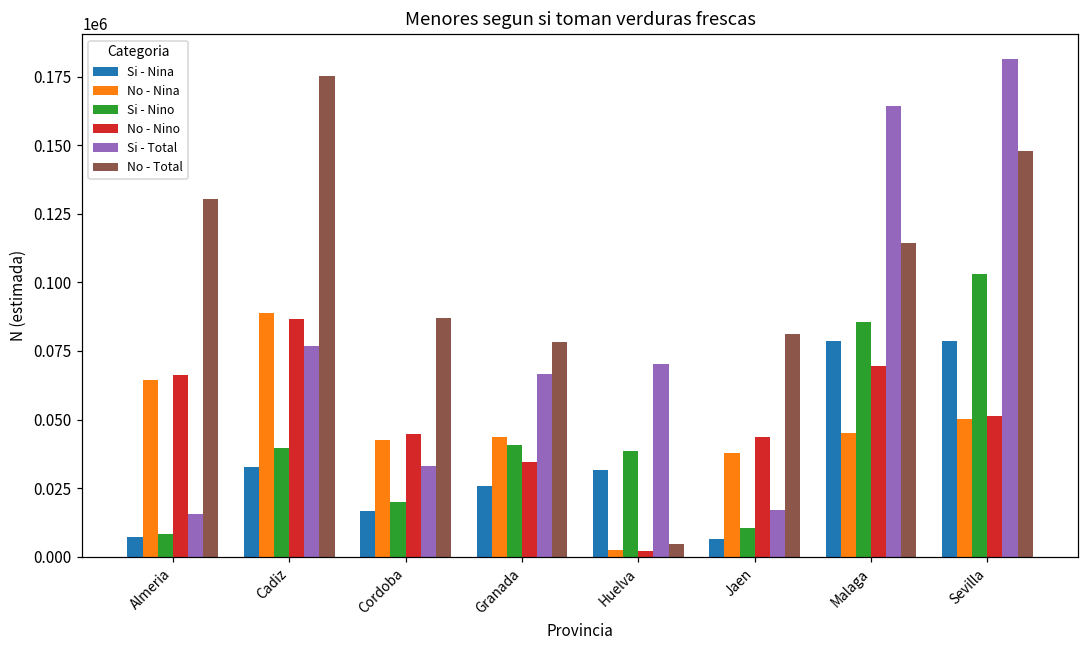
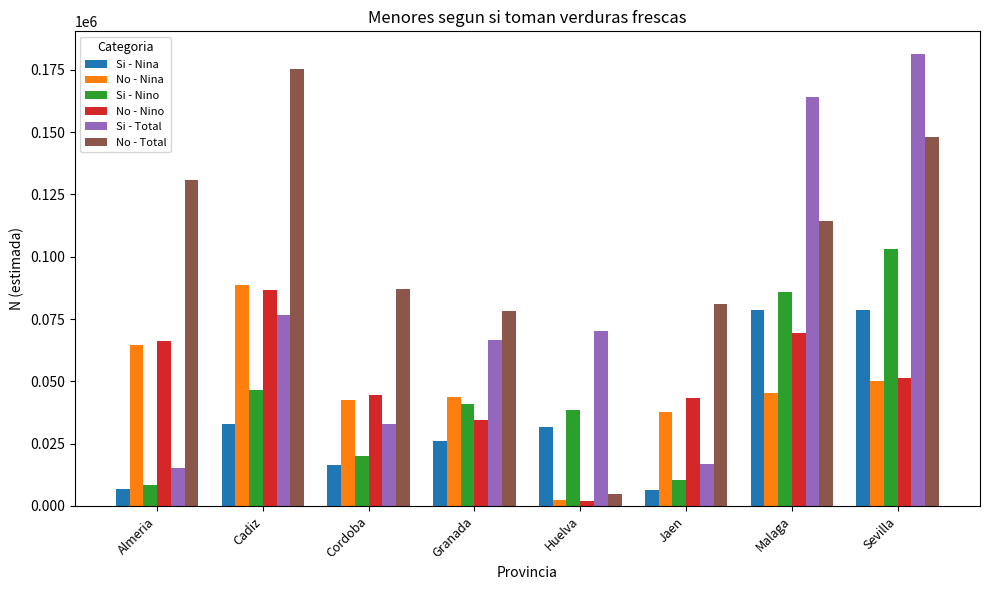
Si - Nino, Cadiz: 40000 -> 46000
